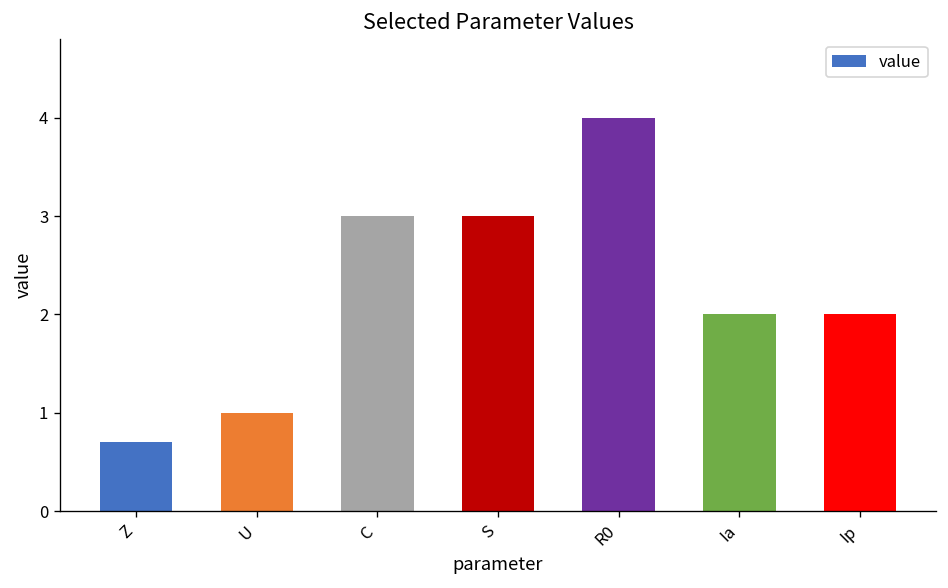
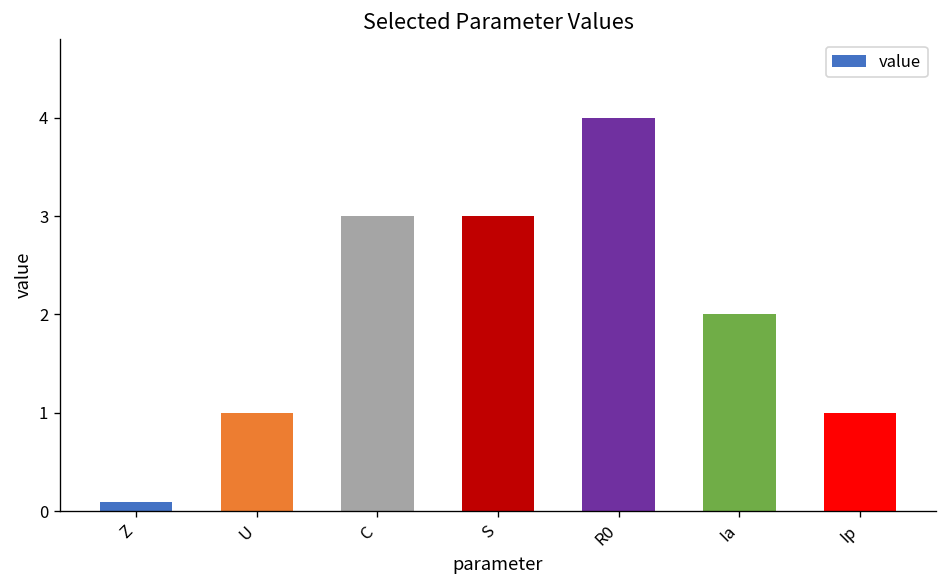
Z: 0.7 -> 0.1
Ip: 2 -> 1
